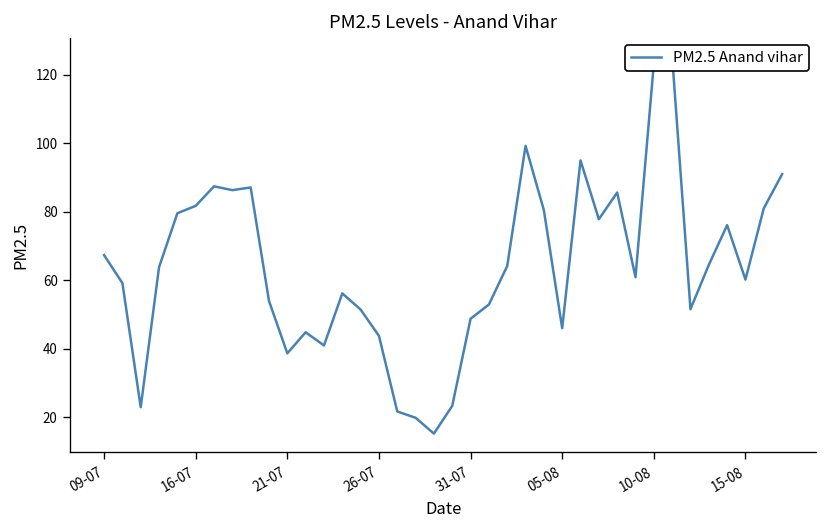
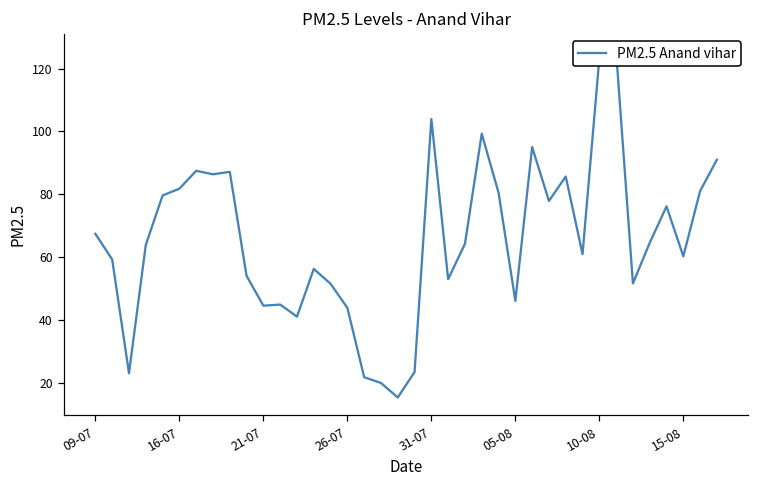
21-07: 39 -> 45
31-07: 49 -> 104
